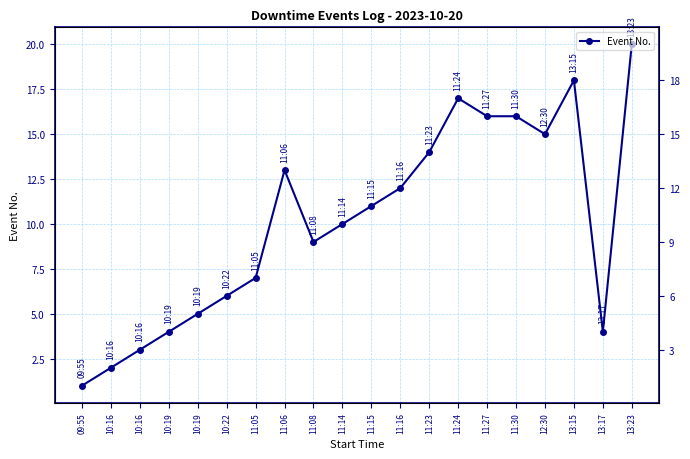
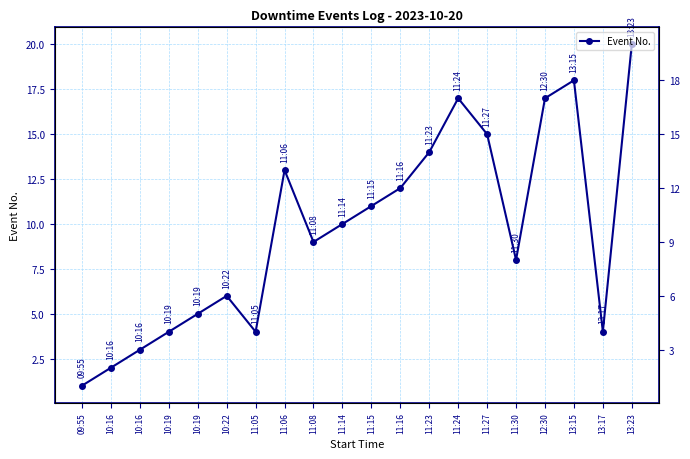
11:05: 7 -> 4
11:27: 16 -> 15
11:30: 16 -> 8
12:30: 15 -> 17
